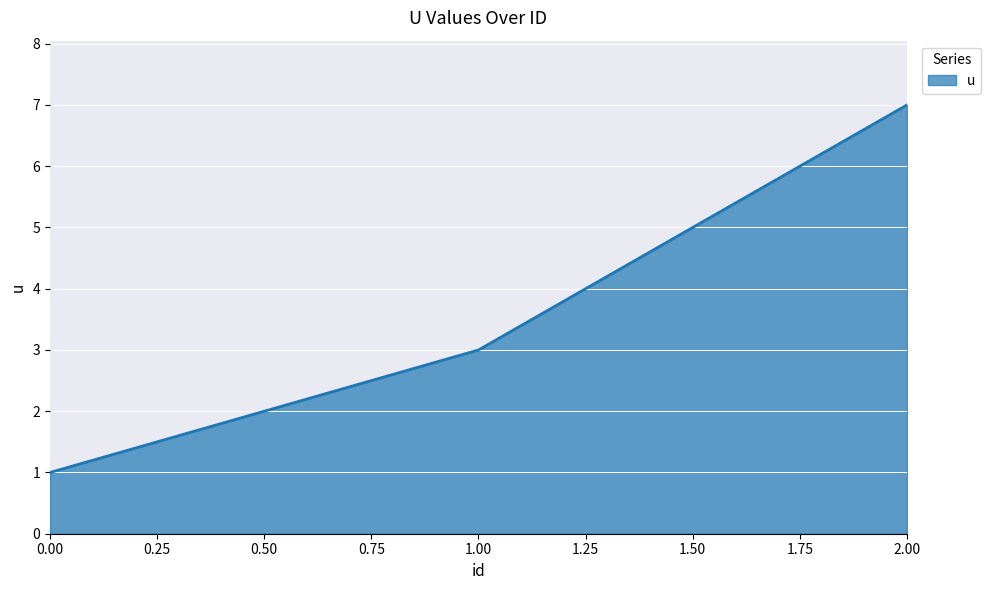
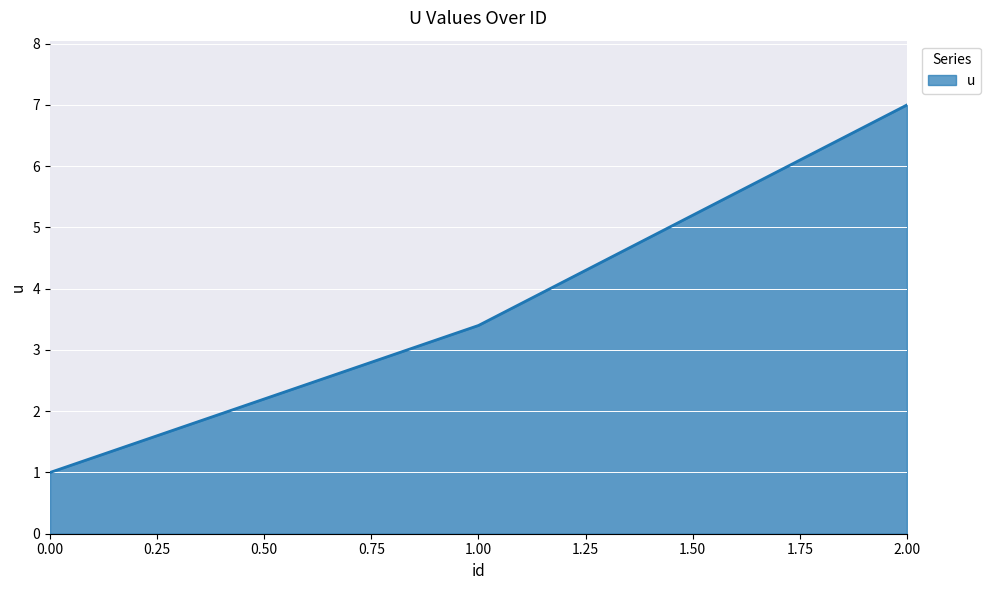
1.00: 3.0 -> 3.4
